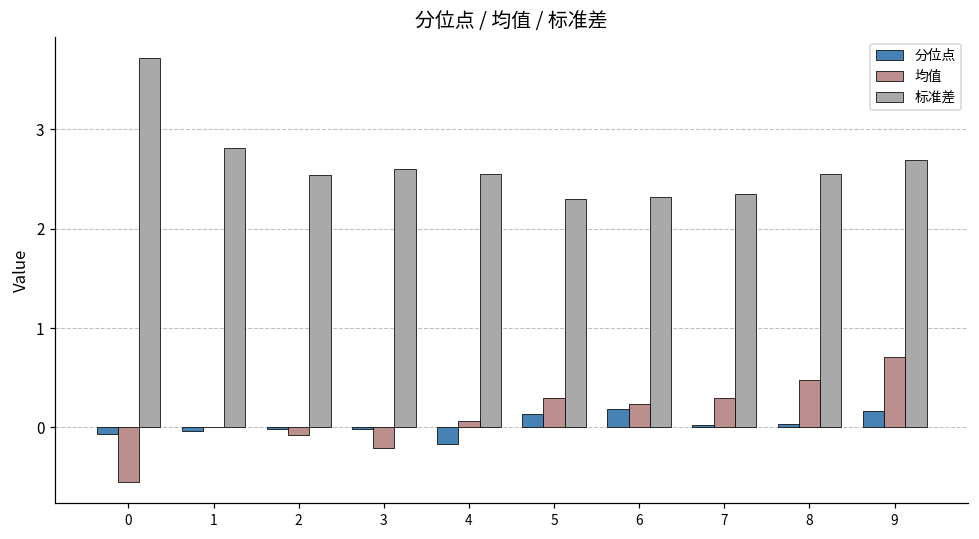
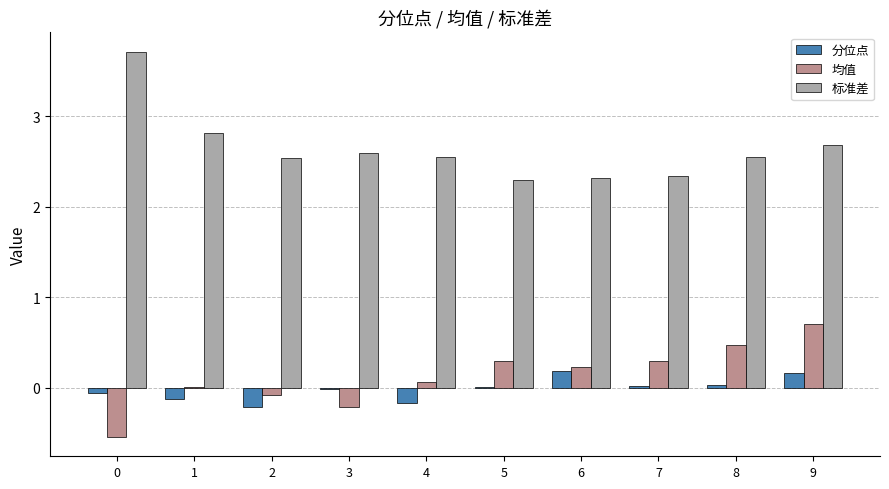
分位点, 1: 0.0 -> -0.1
分位点, 2: 0.0 -> -0.2
分位点, 5: 0.1 -> 0.0
